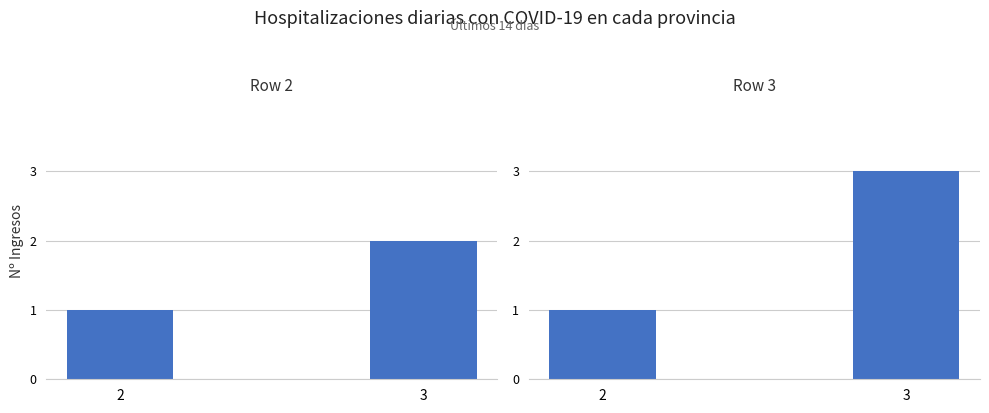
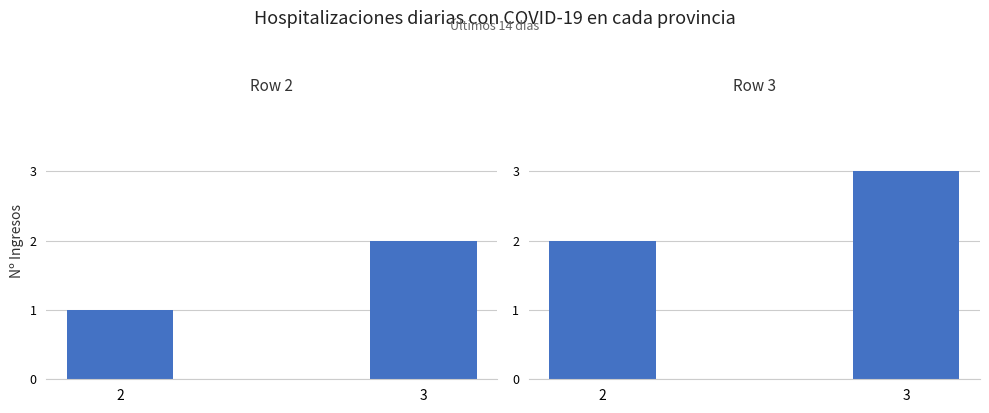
Row 3, 2: 1 -> 2
